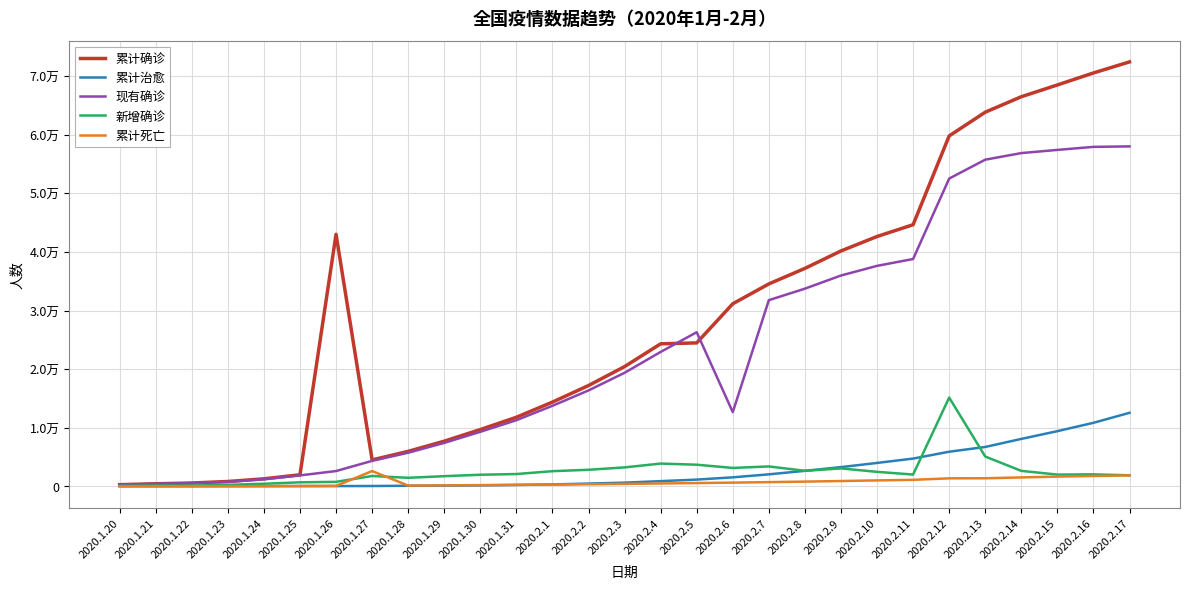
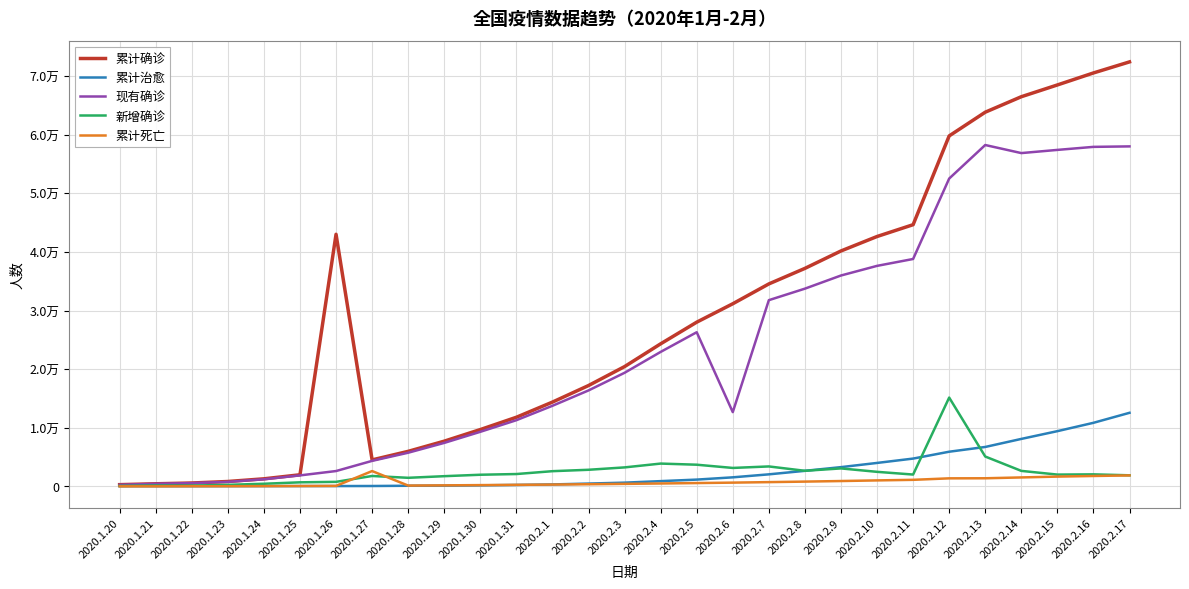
累计确诊, 2020.2.5: 2.4万 -> 2.8万
现有确诊, 2020.2.13: 5.6万 -> 5.8万
